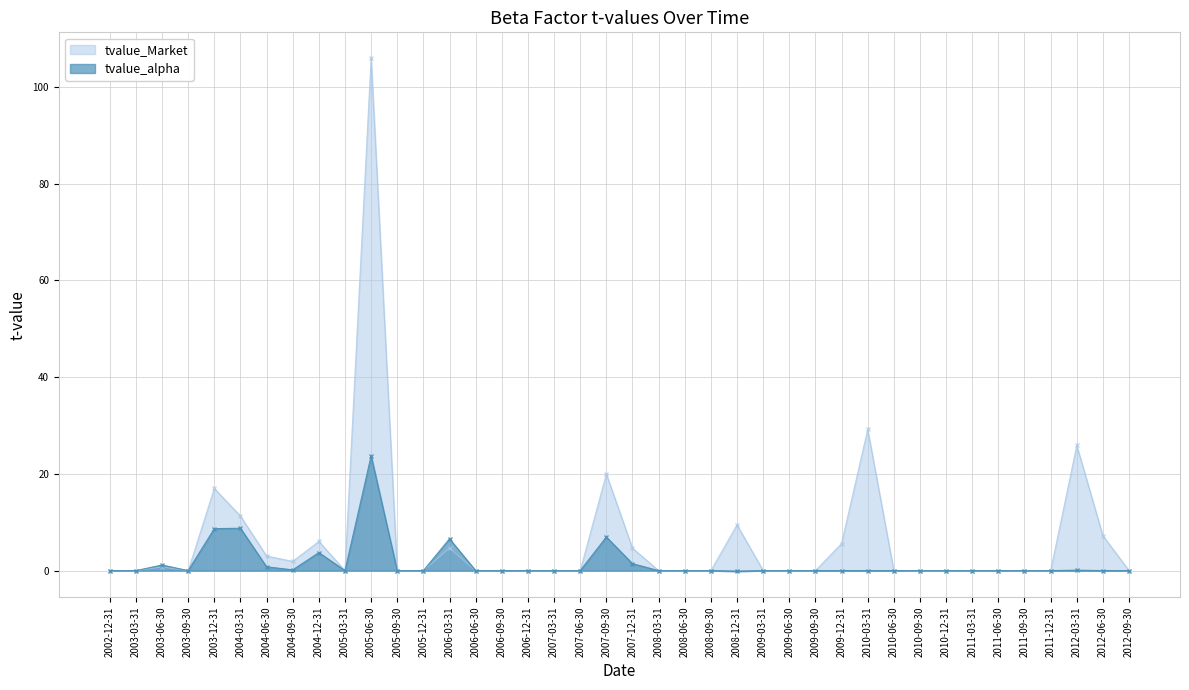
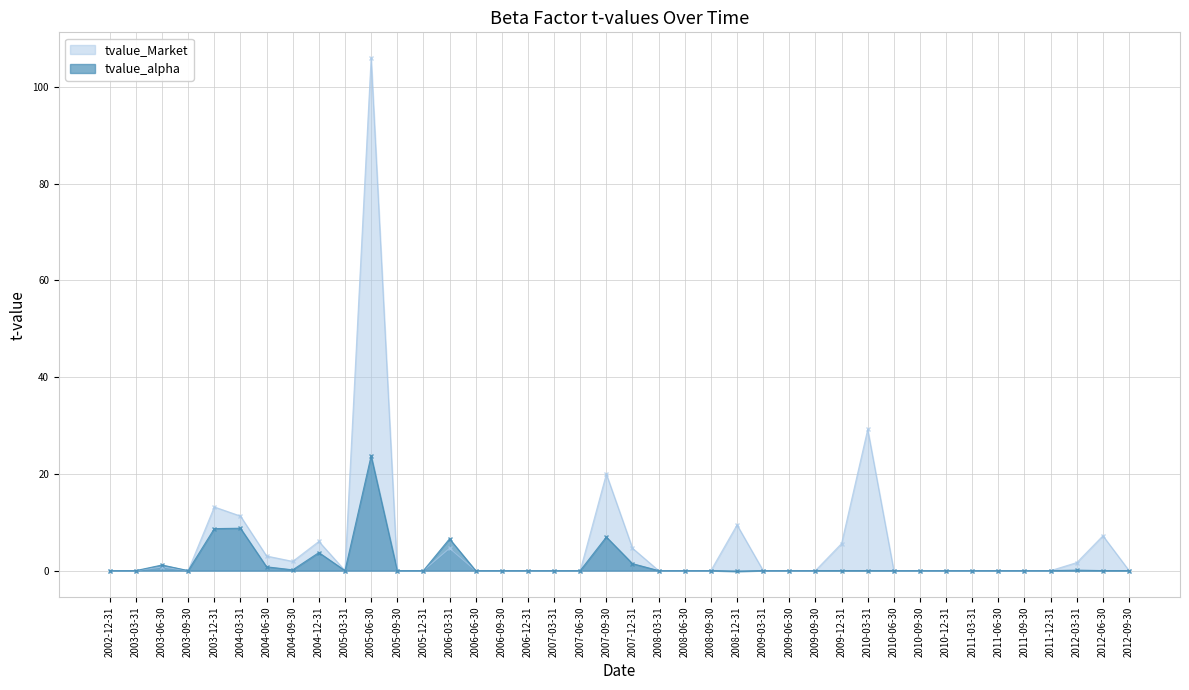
tvalue_Market, 2003-12-31: 17 -> 13
tvalue_Market, 2012-03-31: 26 -> 2
